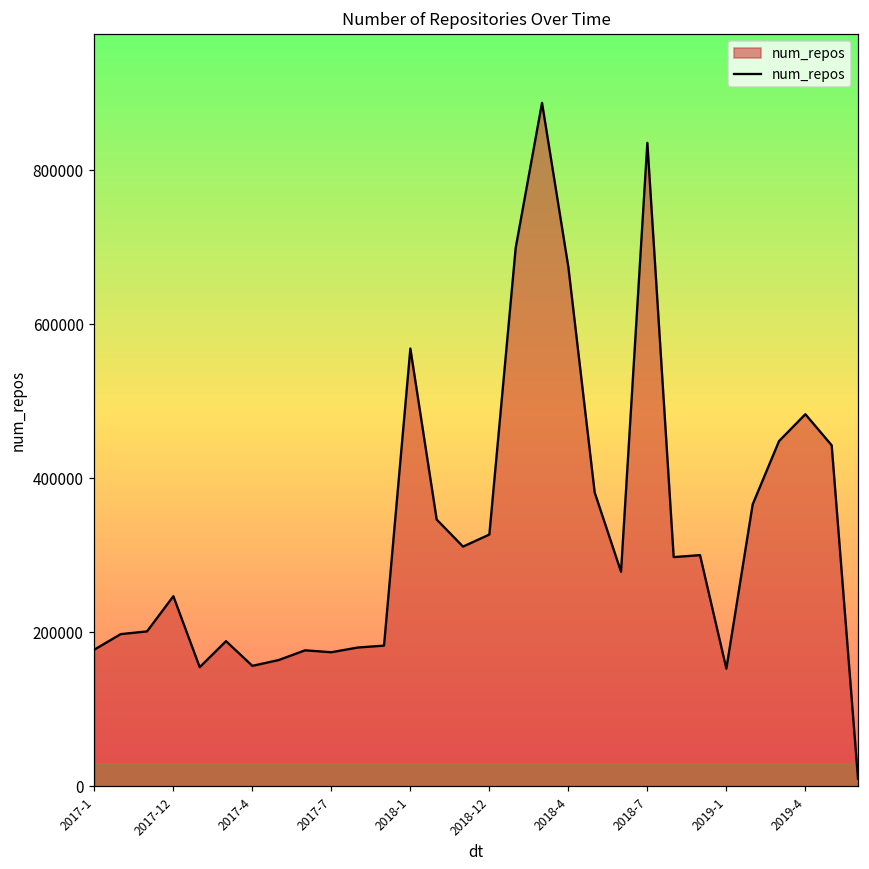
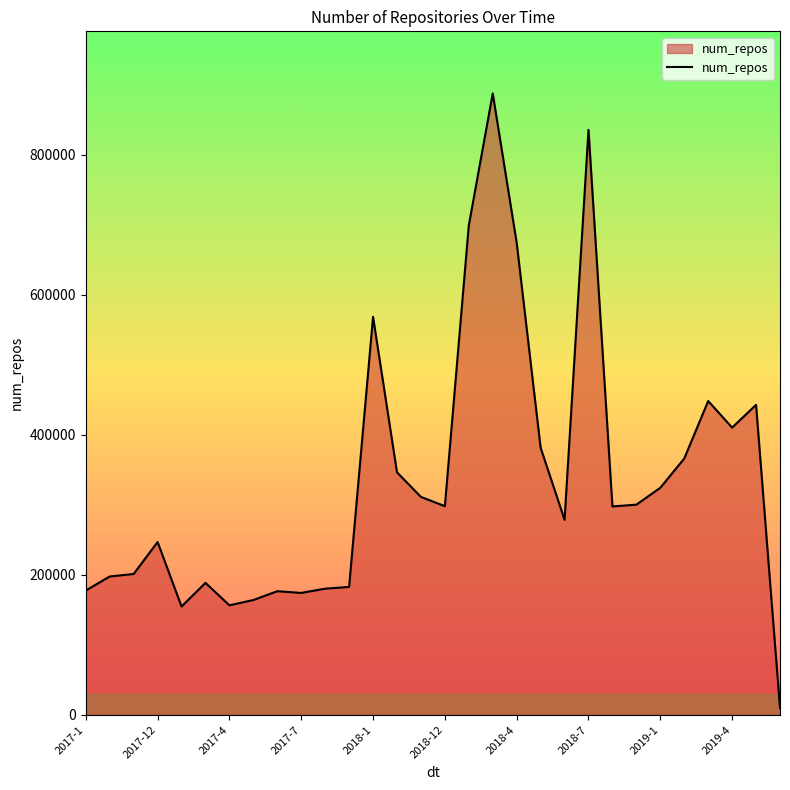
2018-12: 330000 -> 300000
2019-1: 150000 -> 320000
2019-4: 480000 -> 410000
